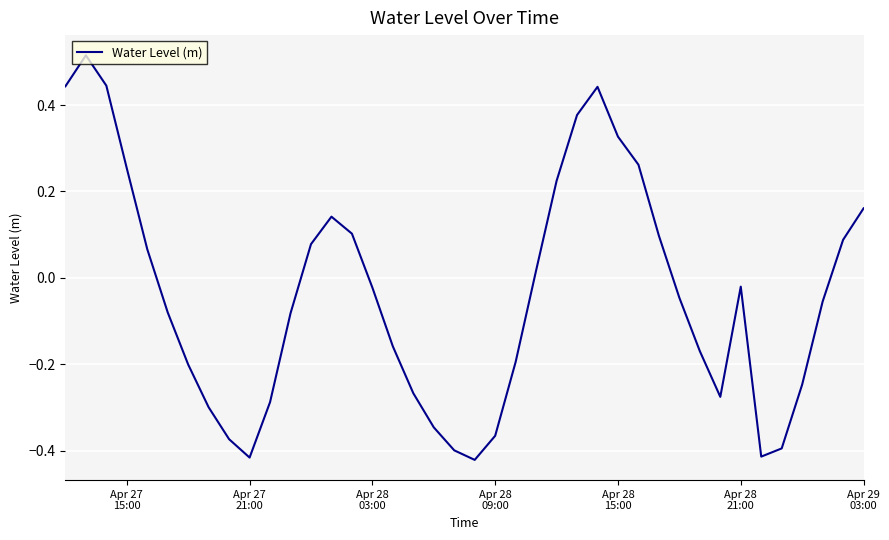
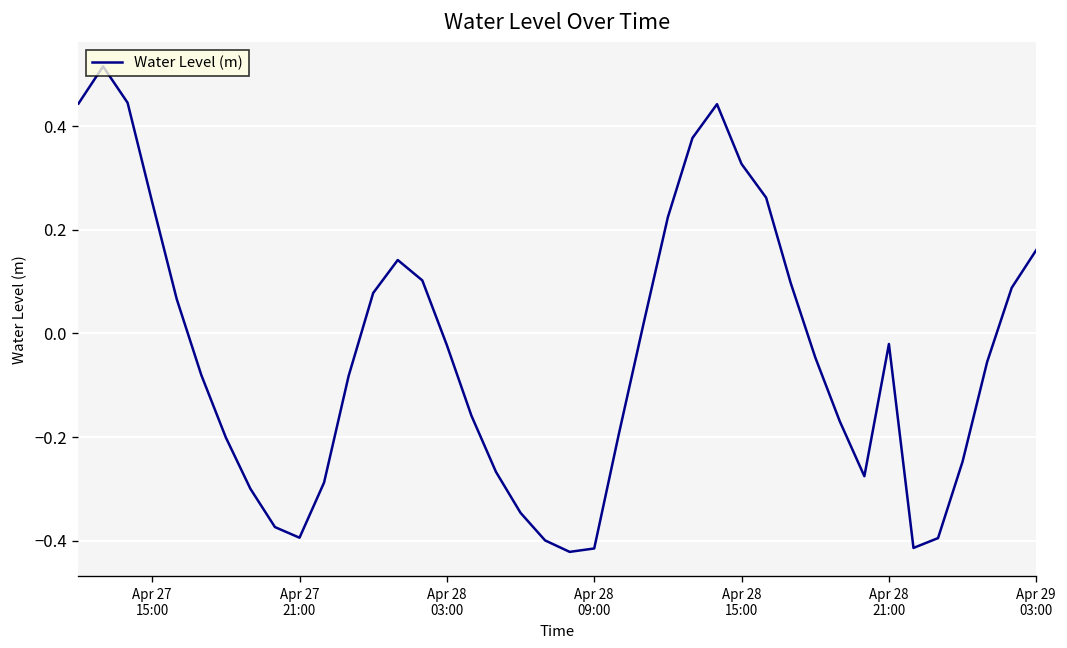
Apr 27 21:00: -0.42 -> -0.39
Apr 28 09:00: -0.37 -> -0.41
